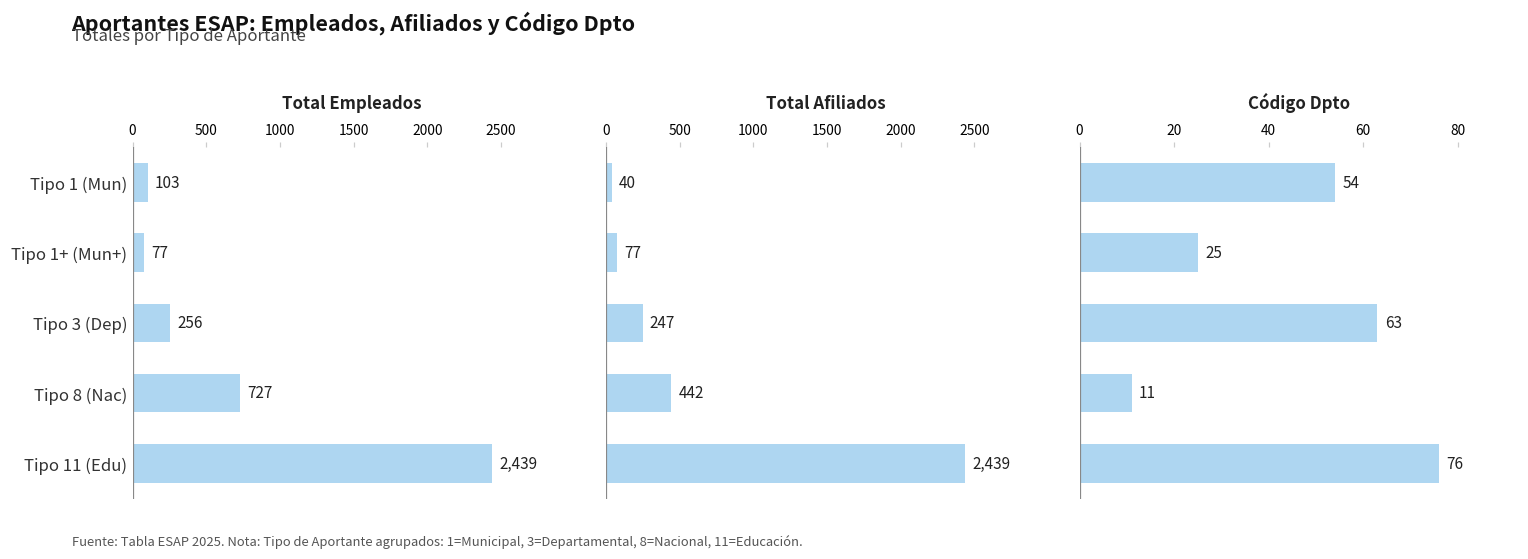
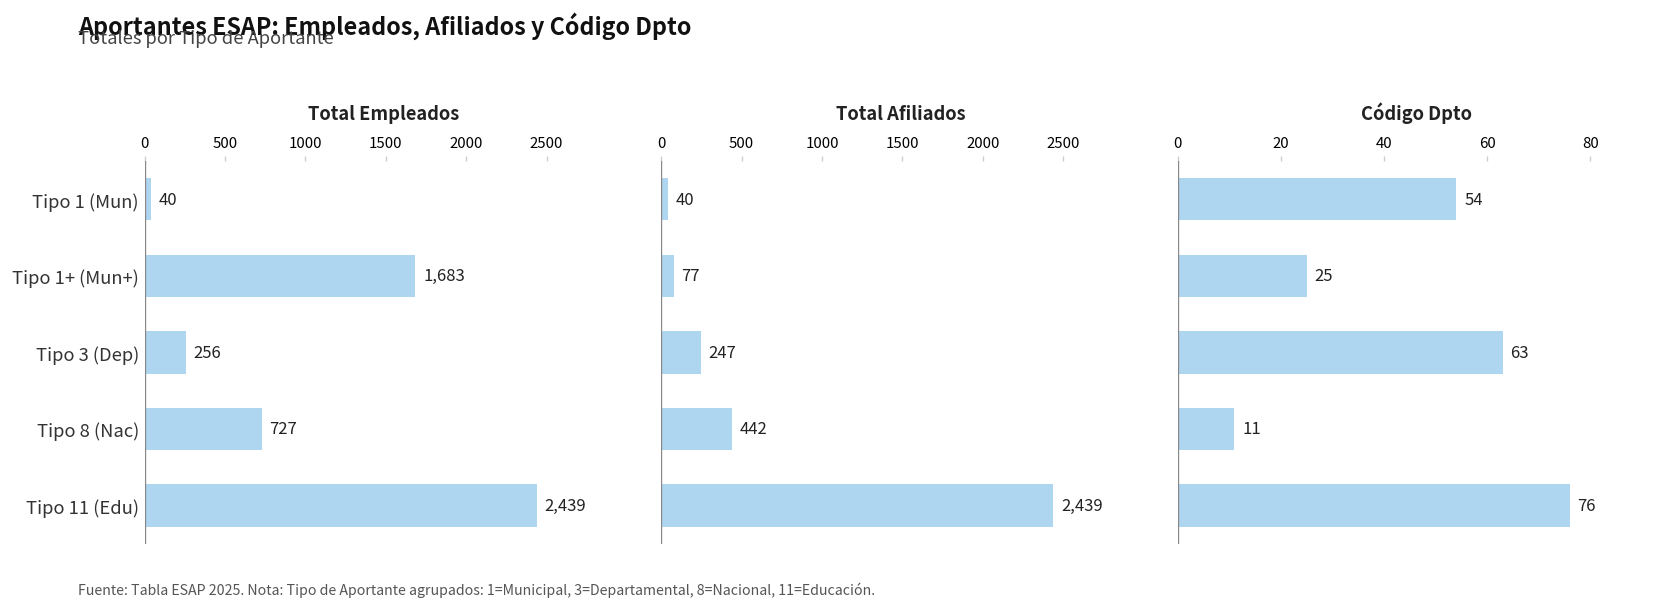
Total Empleados, Tipo 1 (Mun): 103 -> 40
Total Empleados, Tipo 1+ (Mun+): 77 -> 1,683
